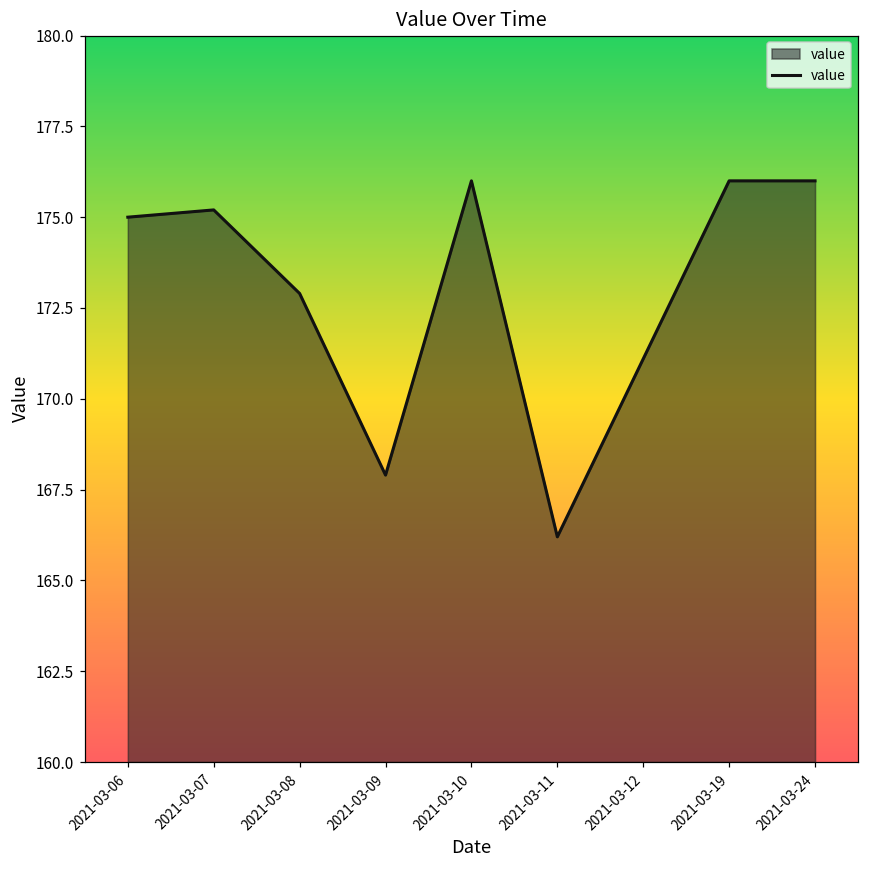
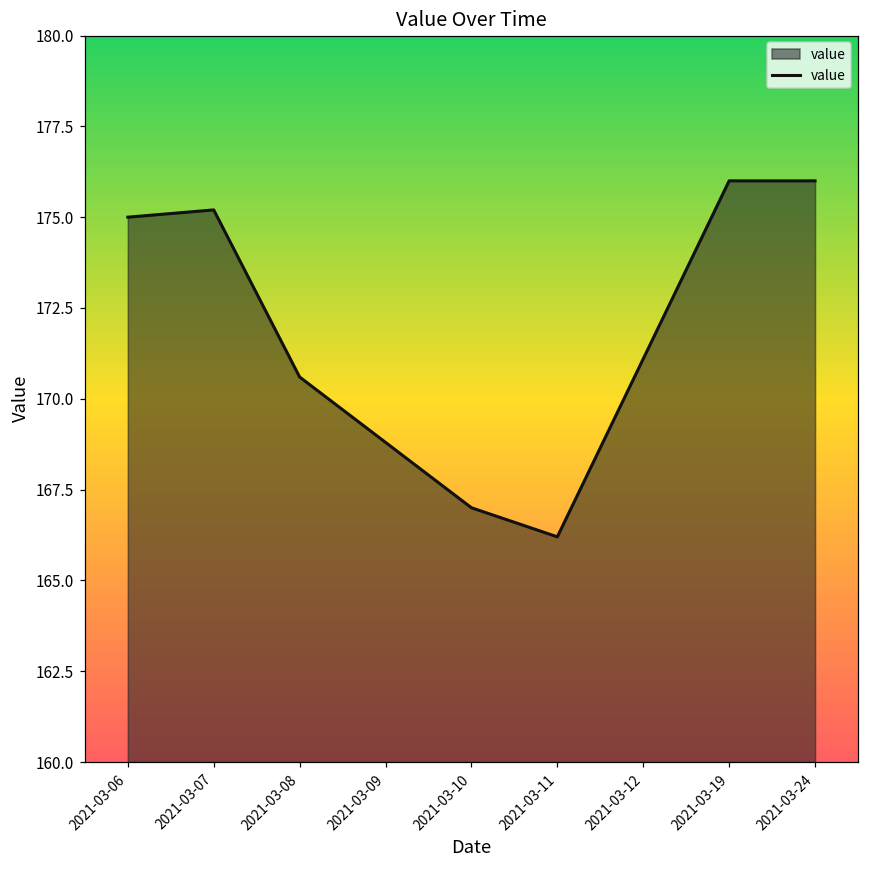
2021-03-08: 172.9 -> 170.6
2021-03-09: 167.9 -> 168.8
2021-03-10: 176 -> 167
